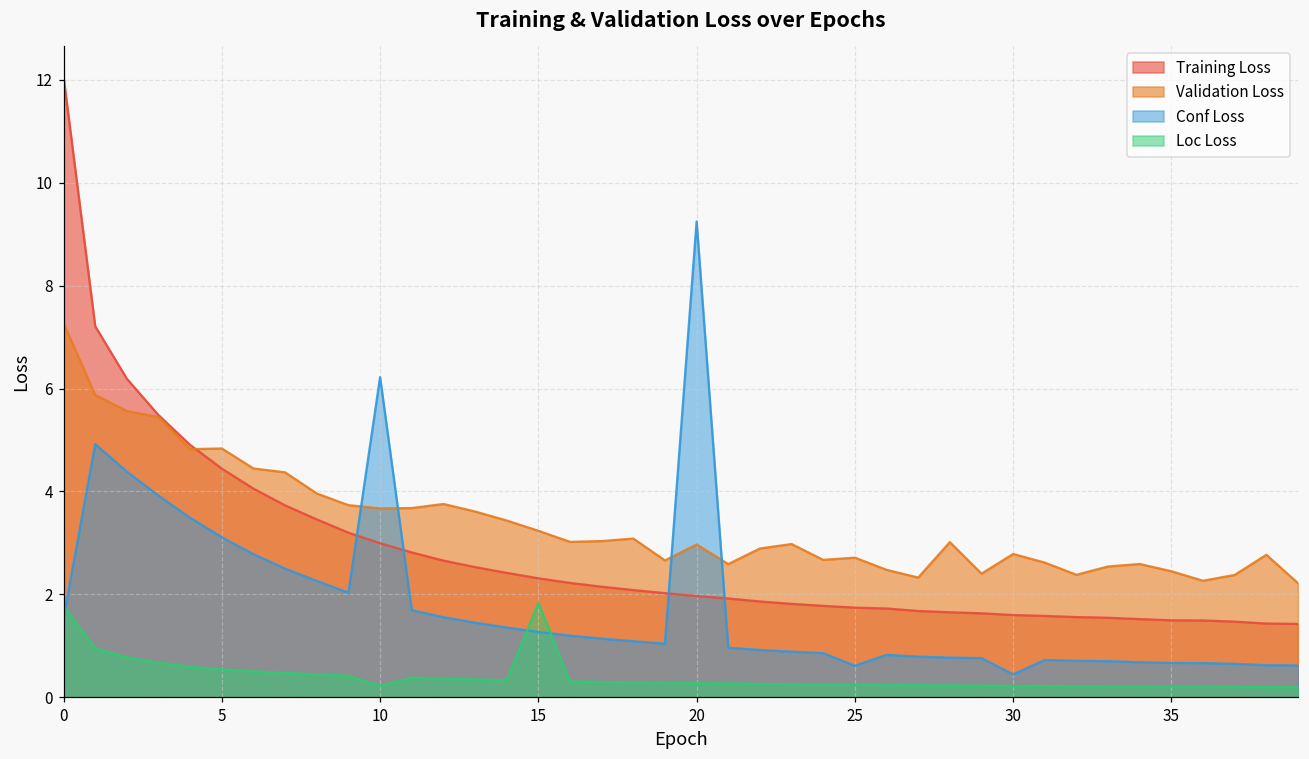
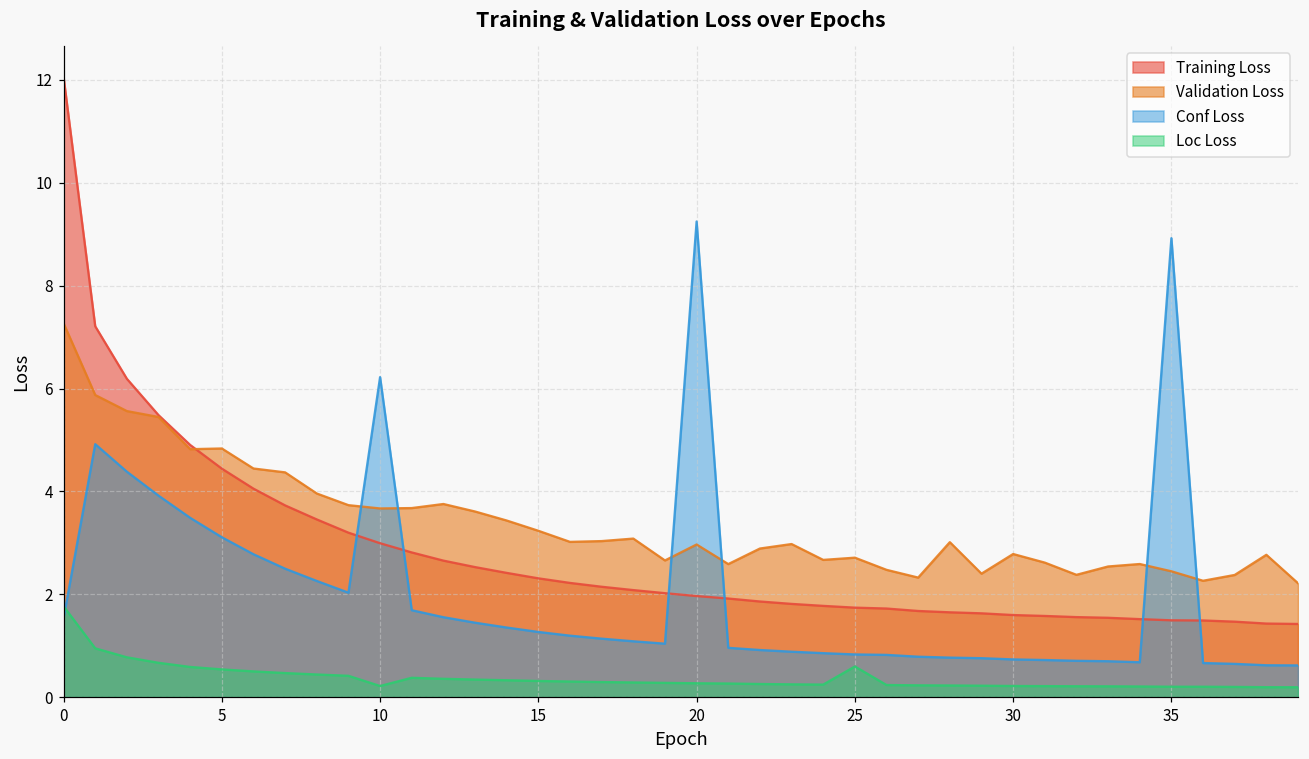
Loc Loss, 15: 1.8 -> 0.3
Conf Loss, 25: 0.6 -> 0.8
Loc Loss, 25: 0.2 -> 0.6
Conf Loss, 30: 0.4 -> 0.7
Conf Loss, 35: 0.7 -> 8.9
